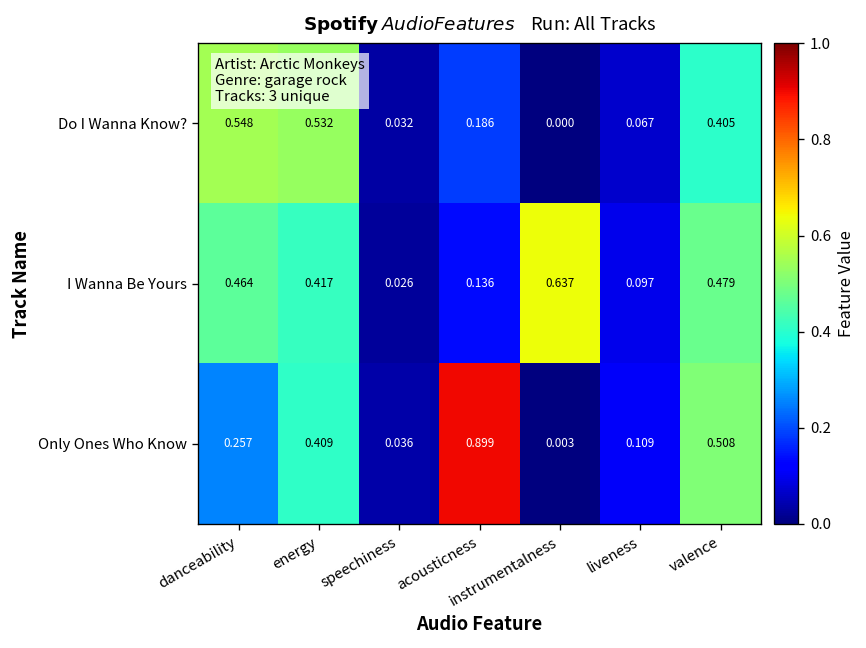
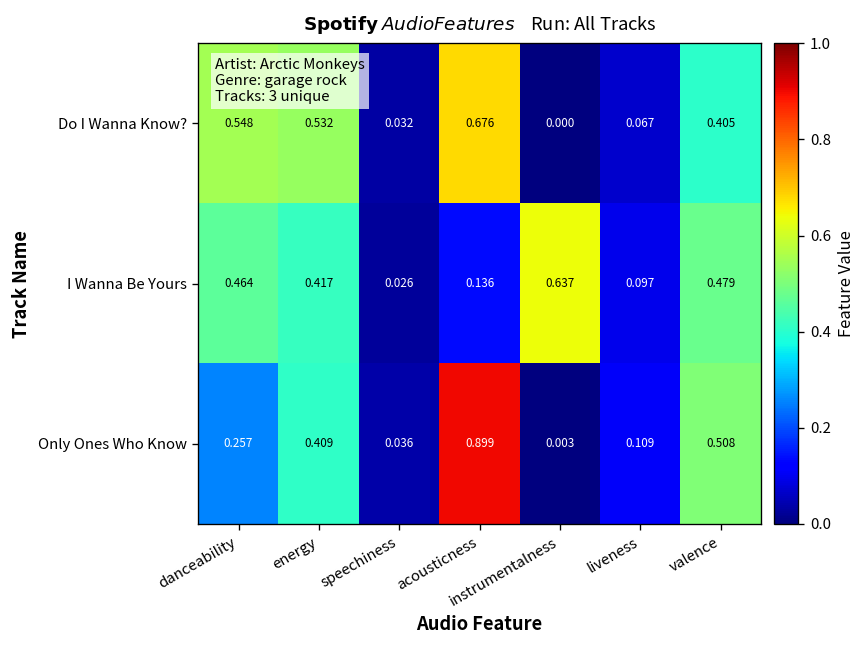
Do I Wanna Know?, acousticness: 0.186 -> 0.676
